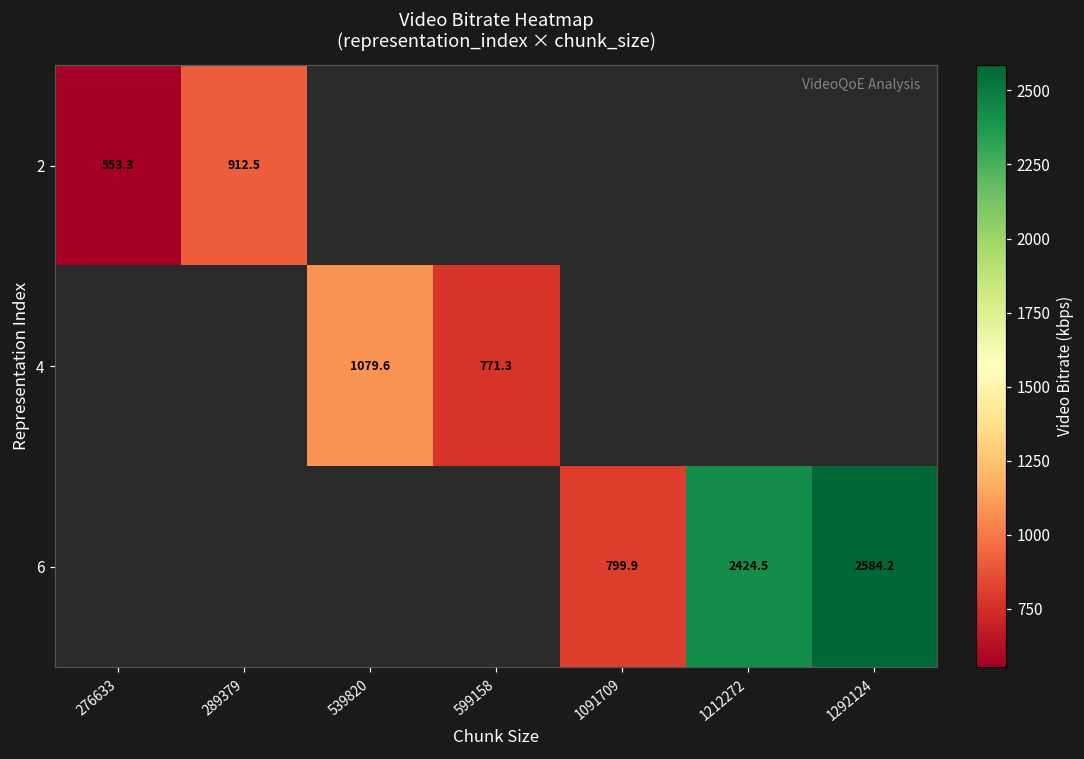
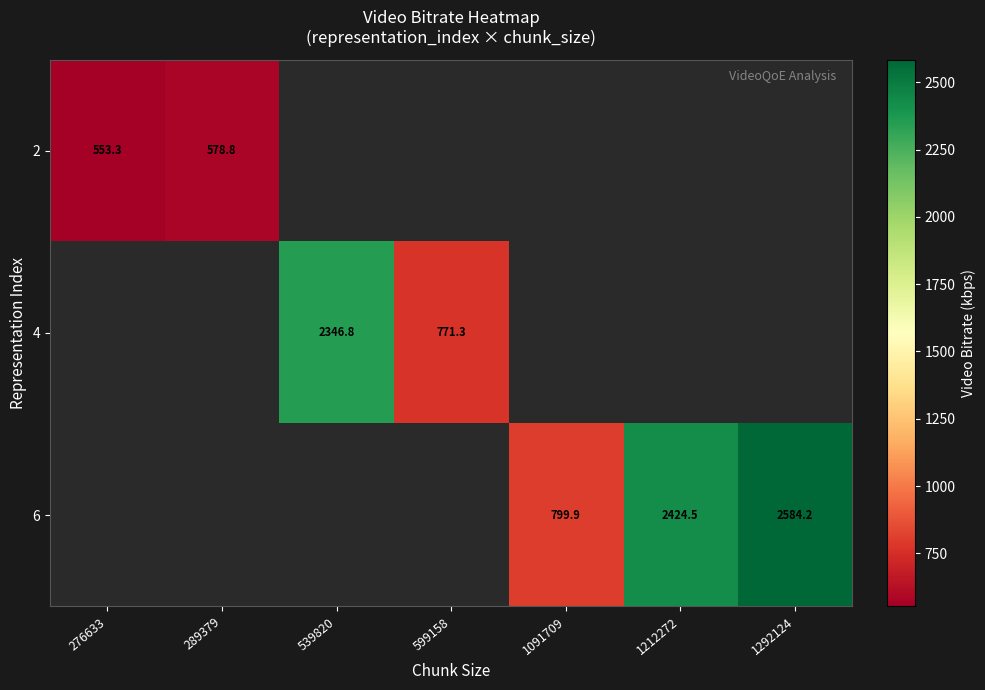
2, 289379: 912.5 -> 578.8
4, 539820: 1079.6 -> 2346.8
